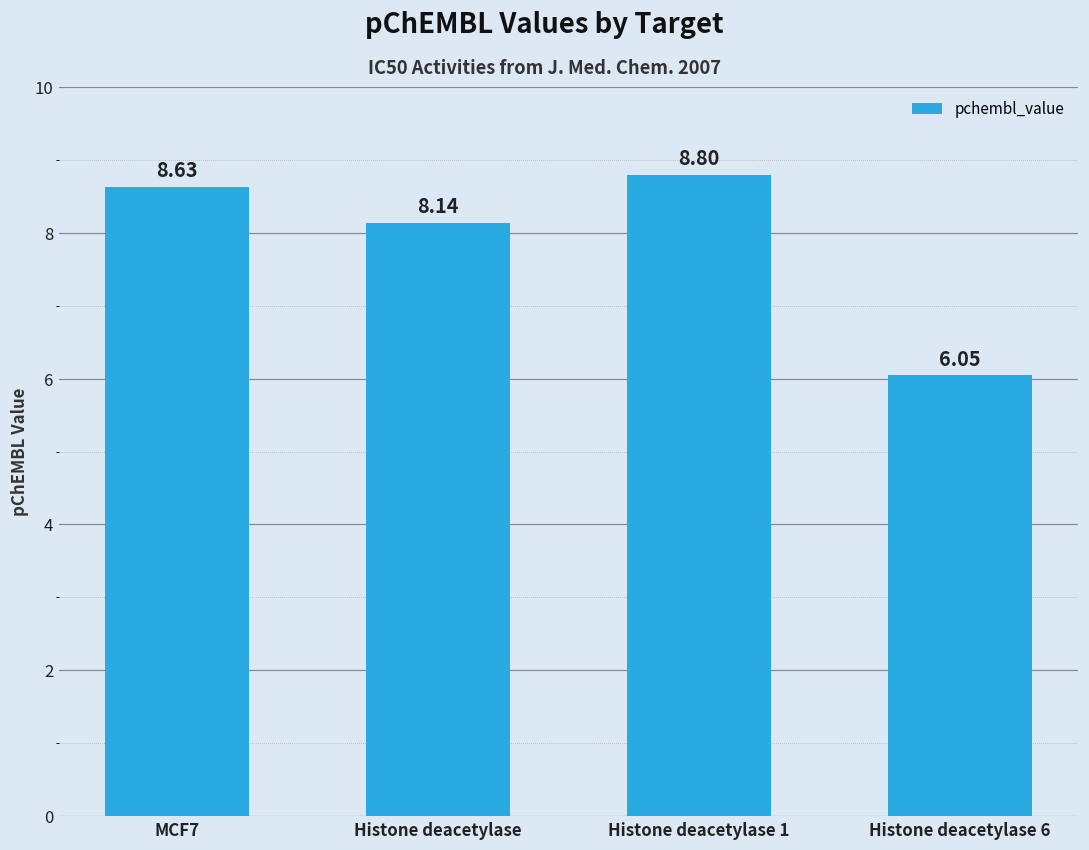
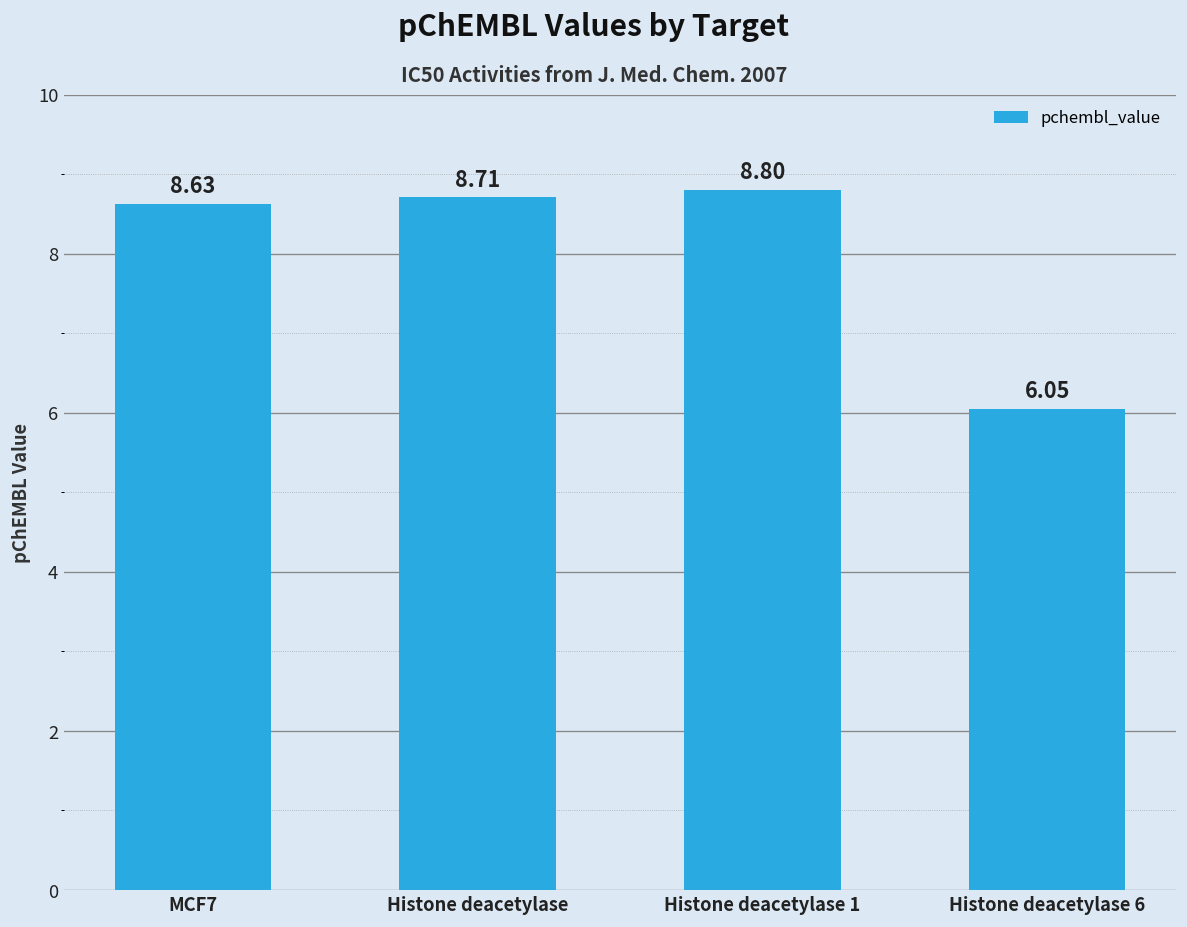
Histone deacetylase: 8.14 -> 8.71
